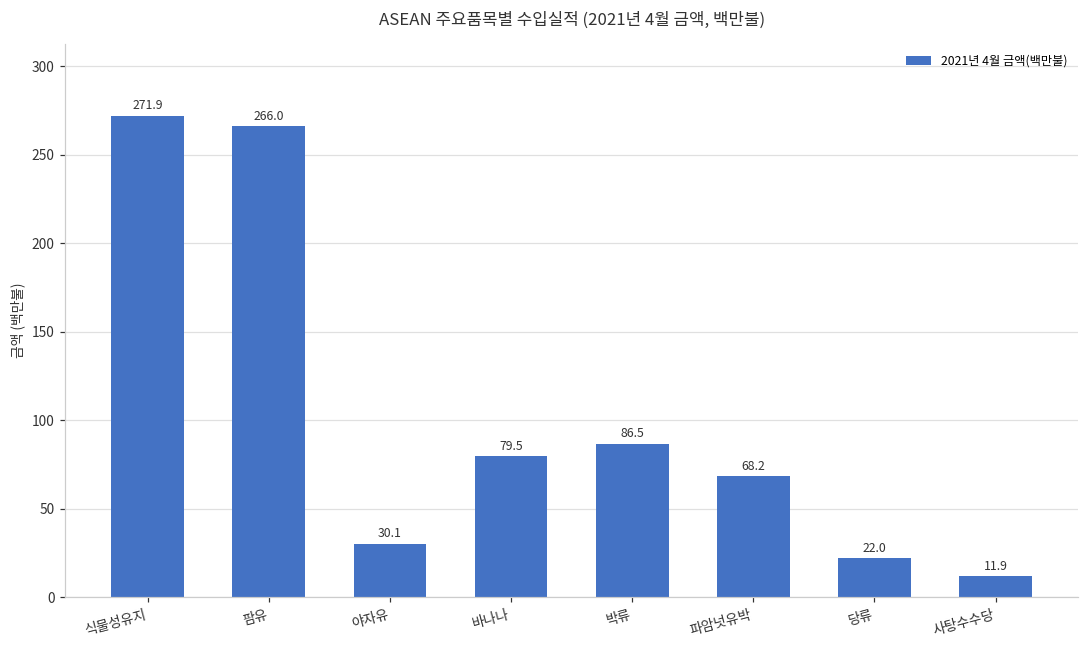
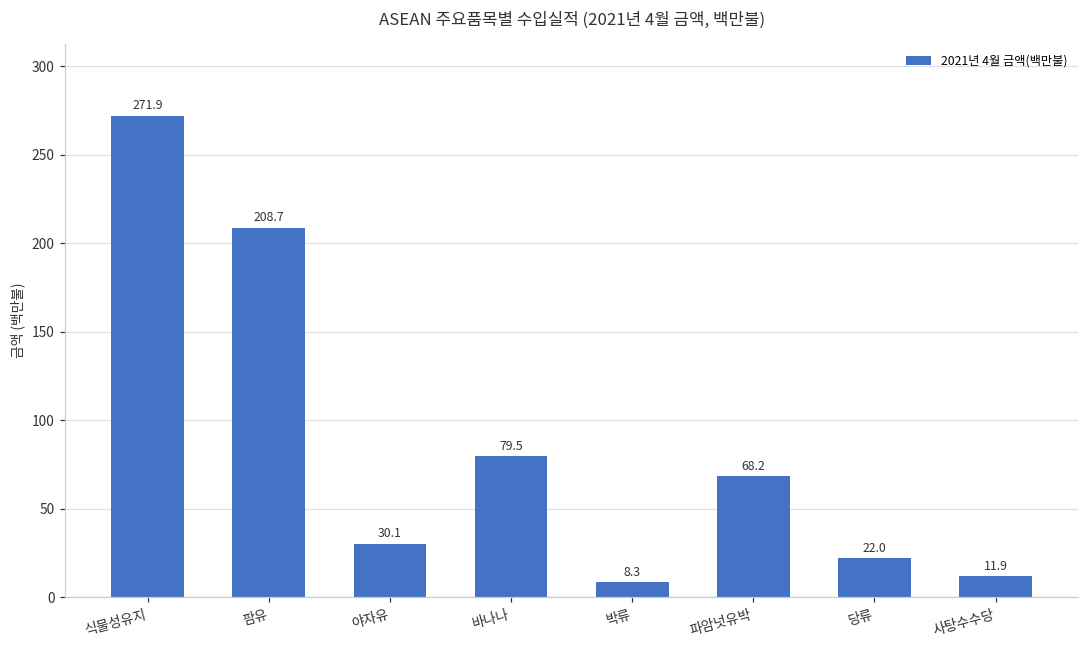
팜유: 266.0 -> 208.7
박류: 86.5 -> 8.3
